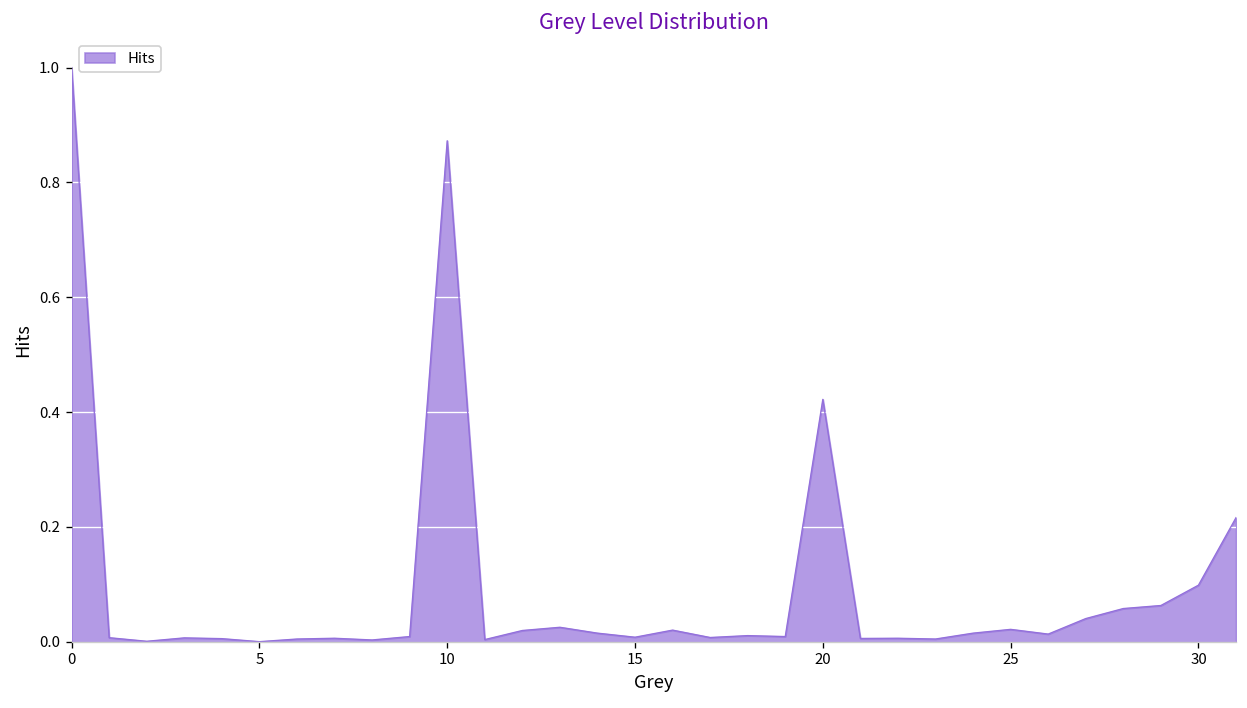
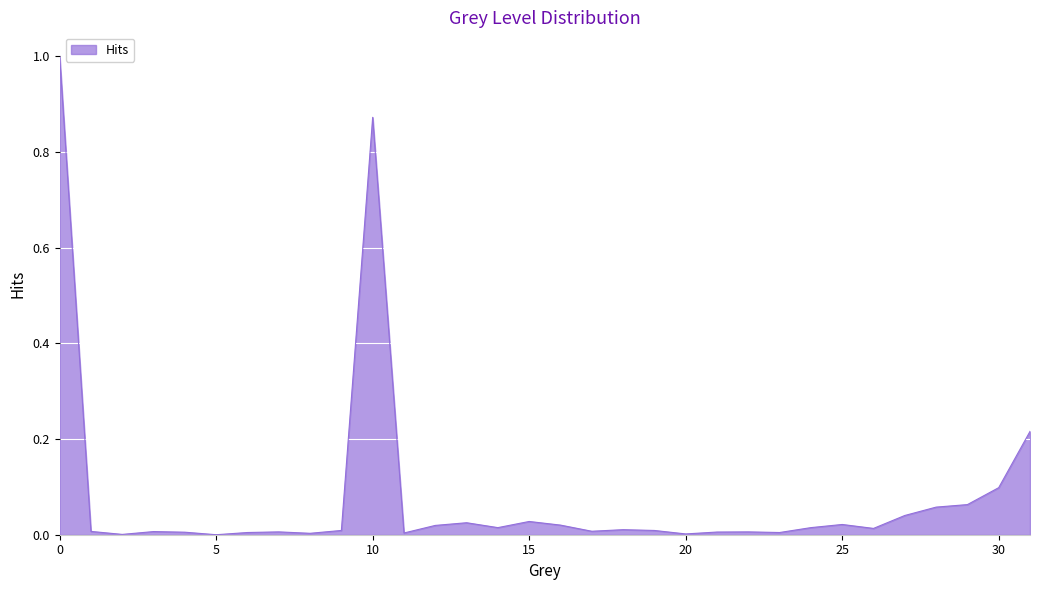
15: 0.01 -> 0.03
20: 0.42 -> 0.00
